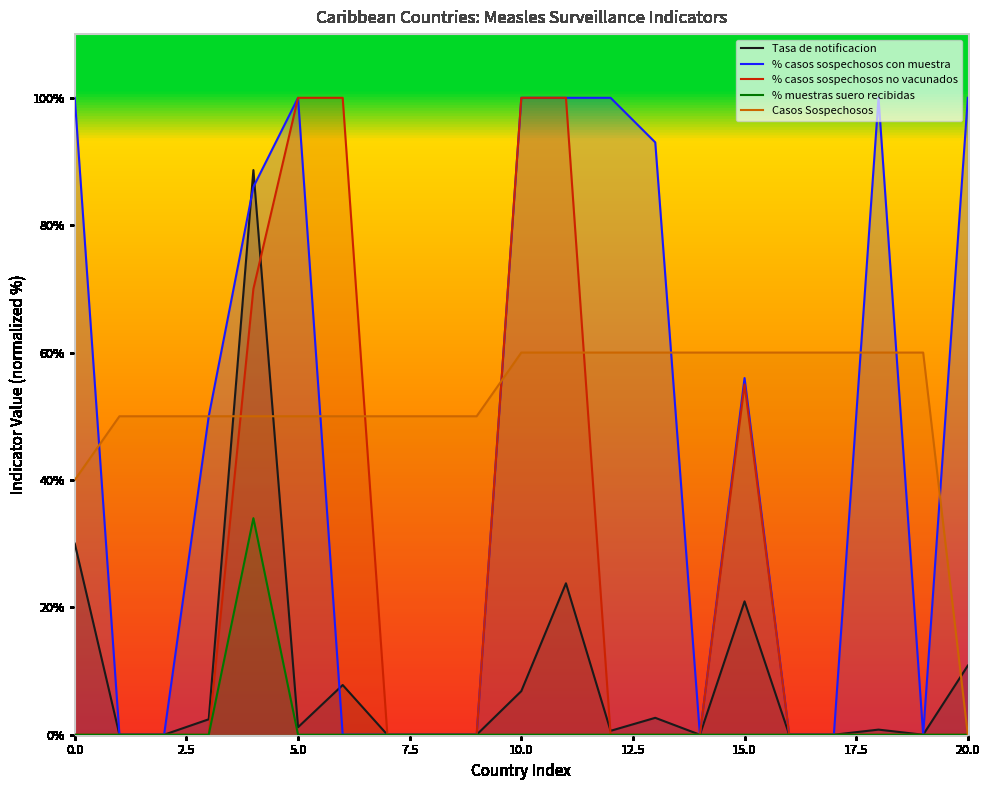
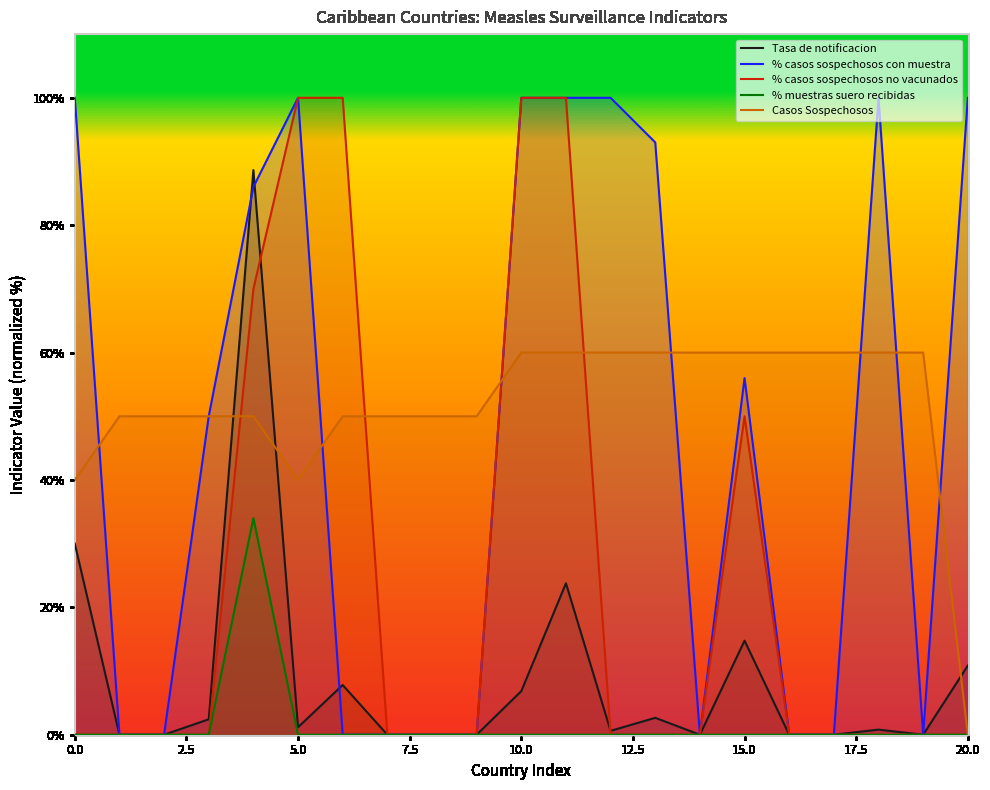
Casos Sospechosos, 5.0: 50% -> 40%
Tasa de notificacion, 15.0: 21% -> 15%
% casos sospechosos no vacunados, 15.0: 55% -> 50%
